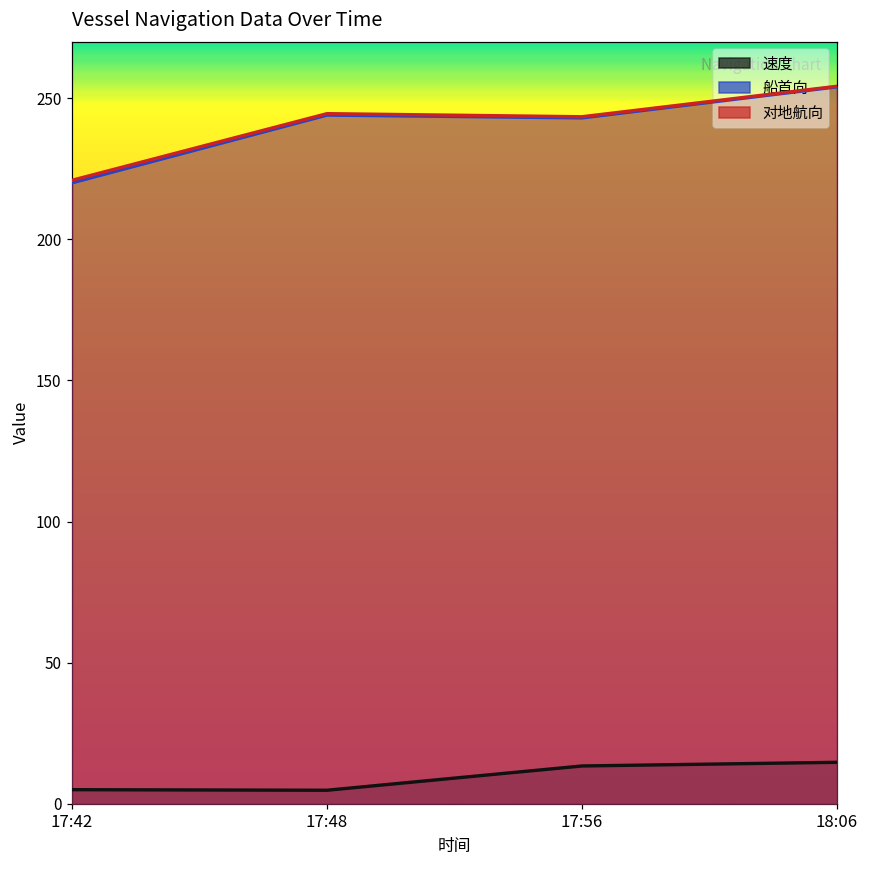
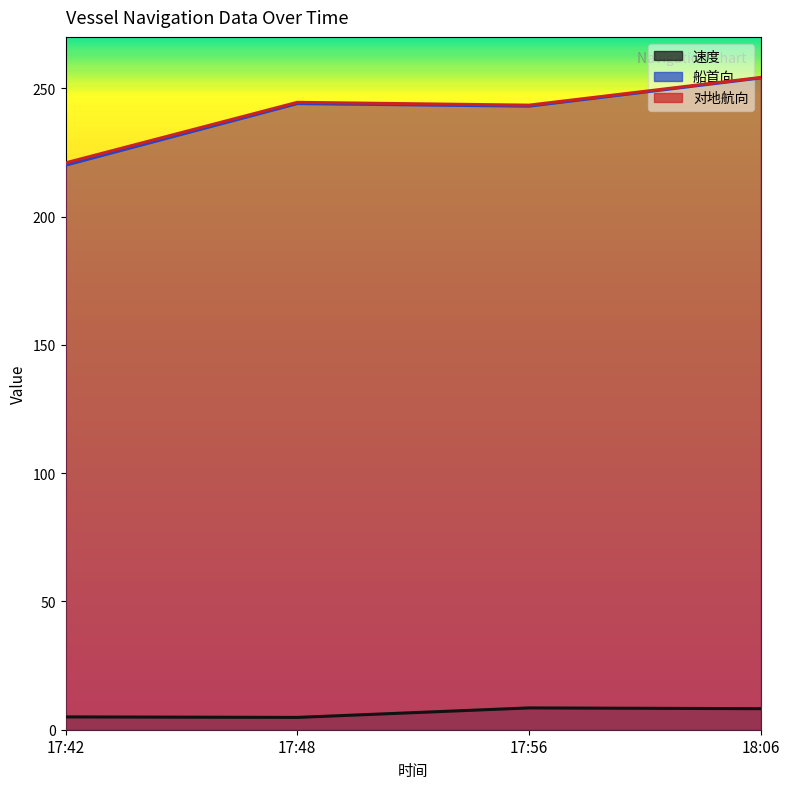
速度, 17:56: 13 -> 9
速度, 18:06: 15 -> 8
